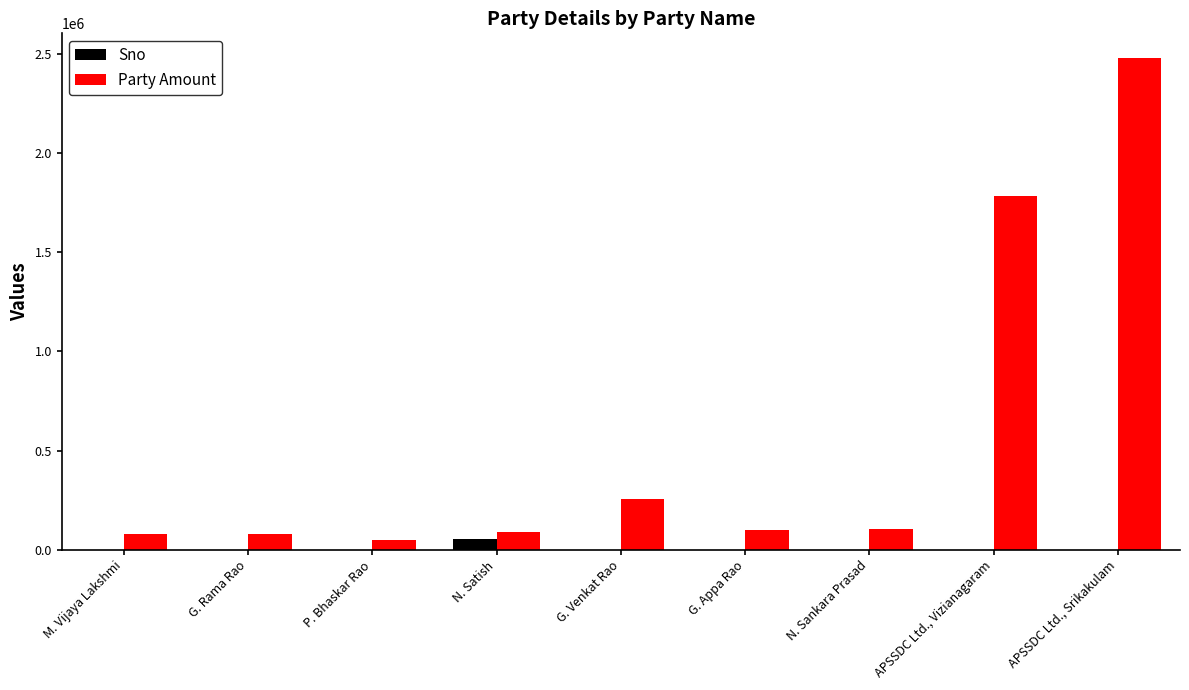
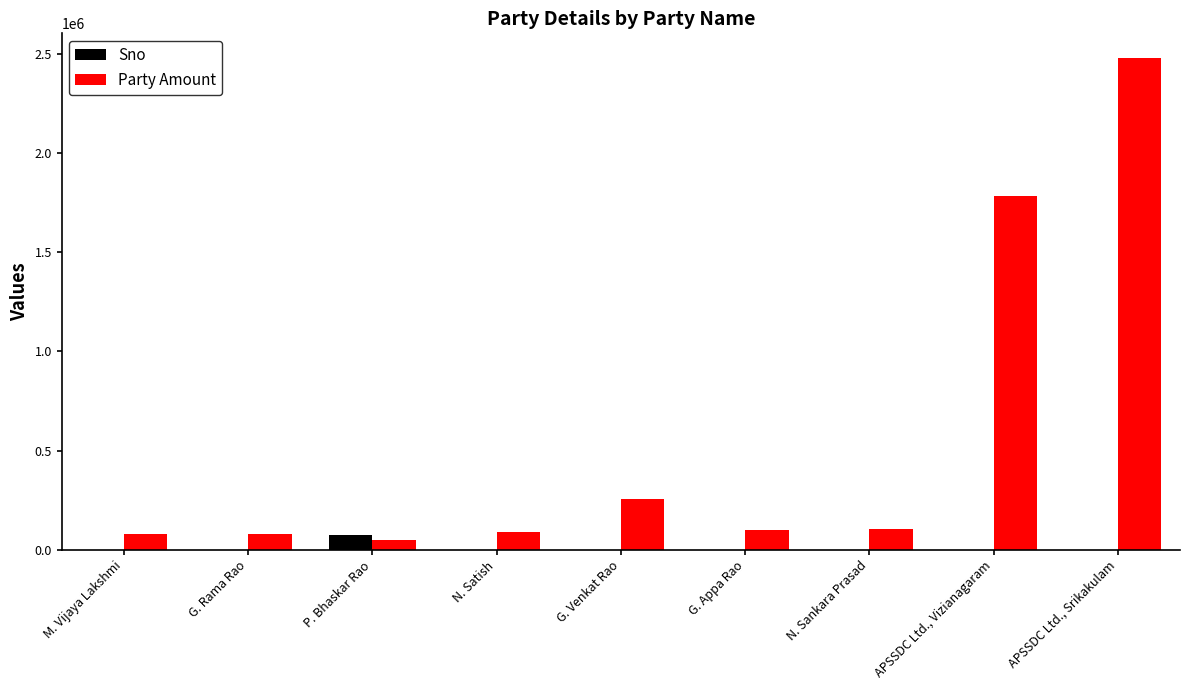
Sno, P. Bhaskar Rao: 0 -> 70000
Sno, N. Satish: 50000 -> 0
